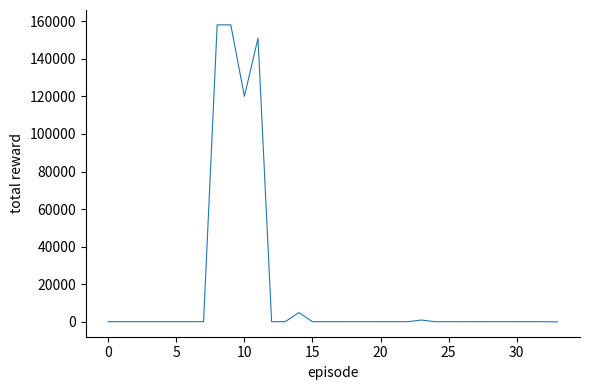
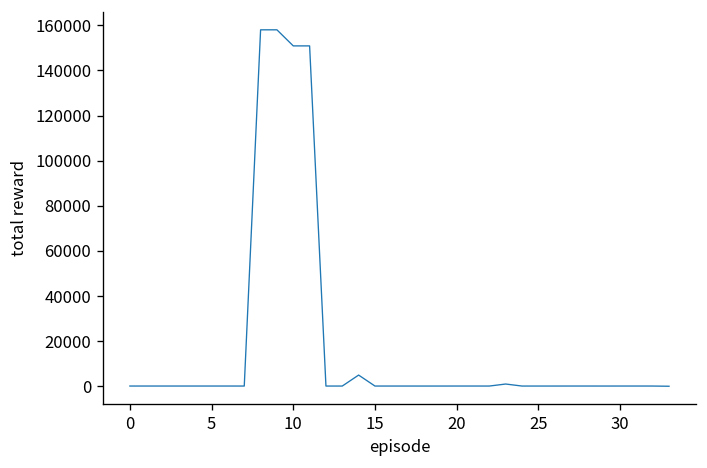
10: 120000 -> 151000
